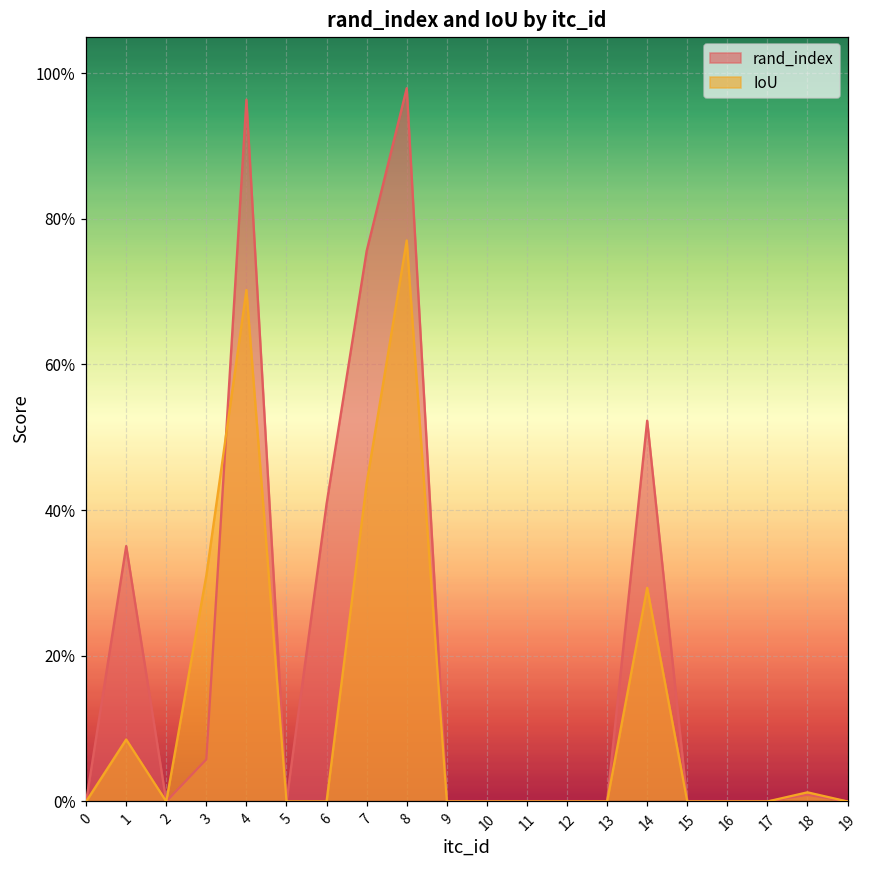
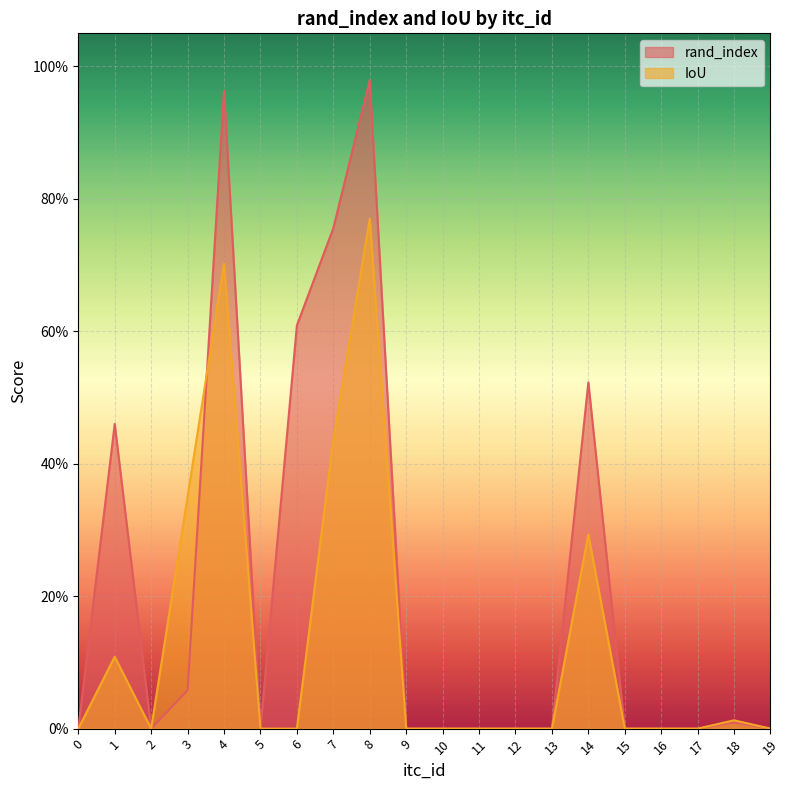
rand_index, 1: 35% -> 46%
IoU, 1: 9% -> 11%
IoU, 3: 31% -> 35%
rand_index, 6: 41% -> 61%
